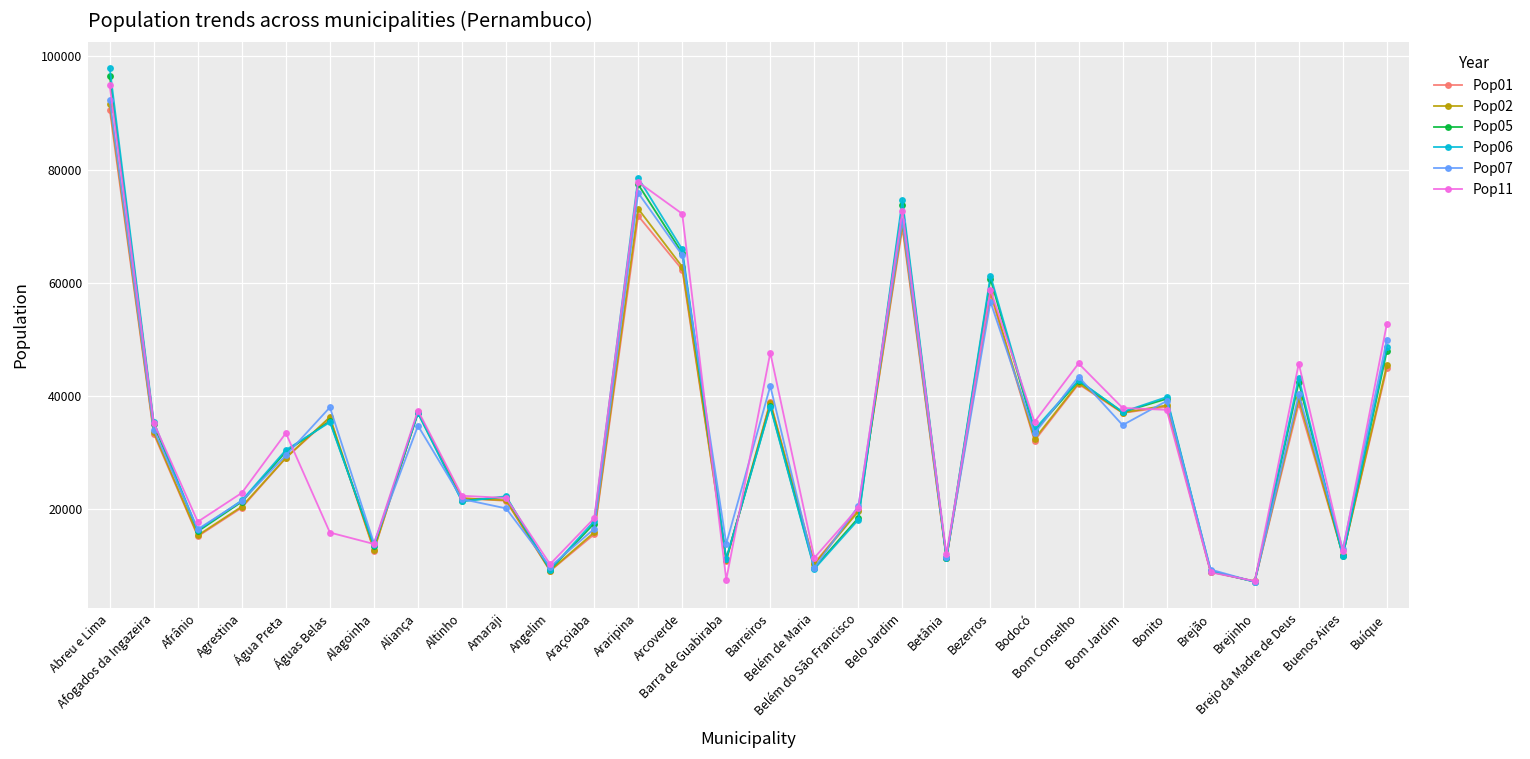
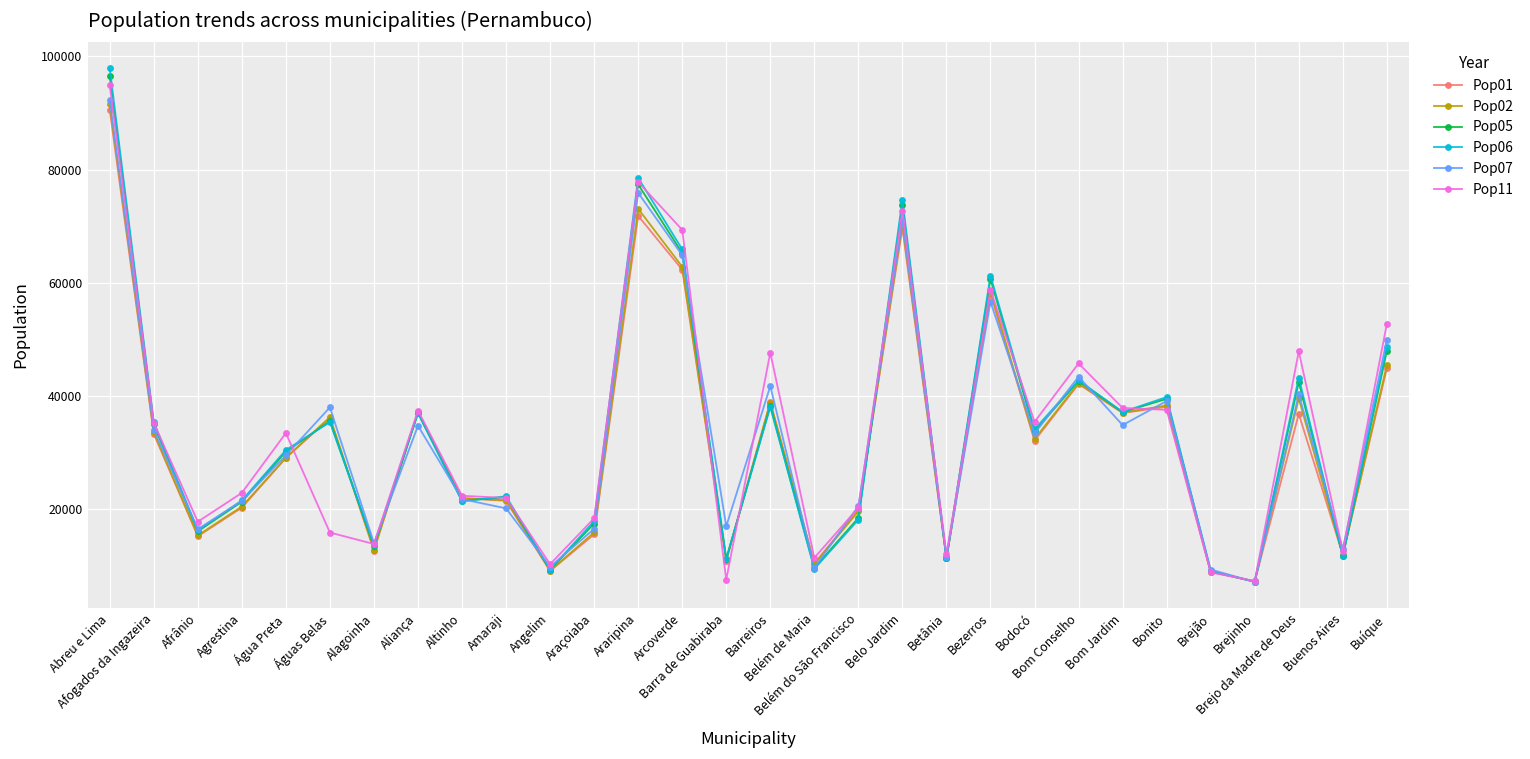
Pop11, Arcoverde: 72000 -> 69000
Pop07, Barra de Guabiraba: 14000 -> 17000
Pop01, Brejo da Madre de Deus: 39000 -> 37000
Pop11, Brejo da Madre de Deus: 46000 -> 48000
